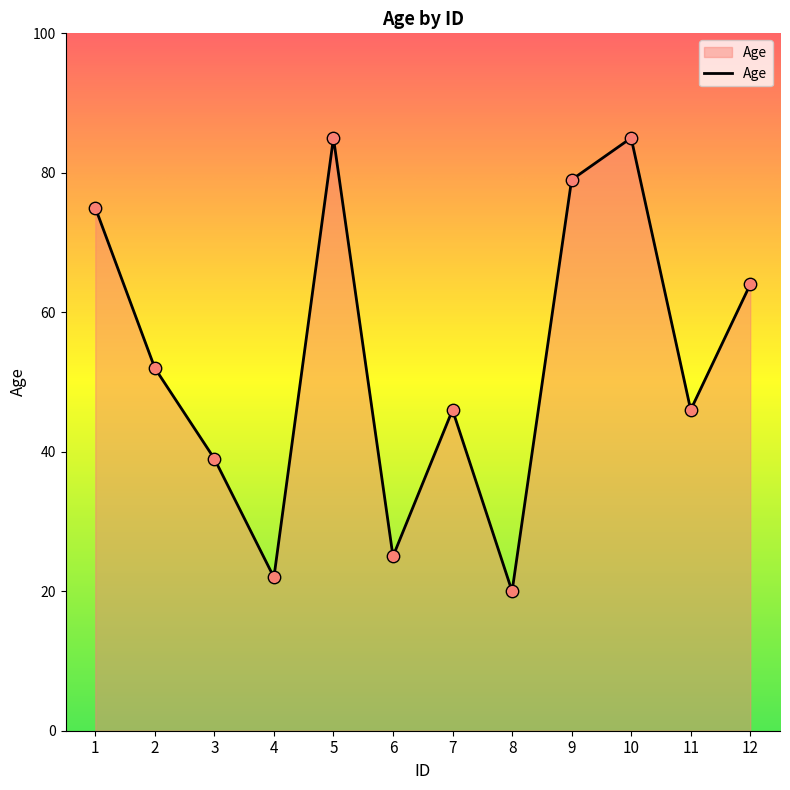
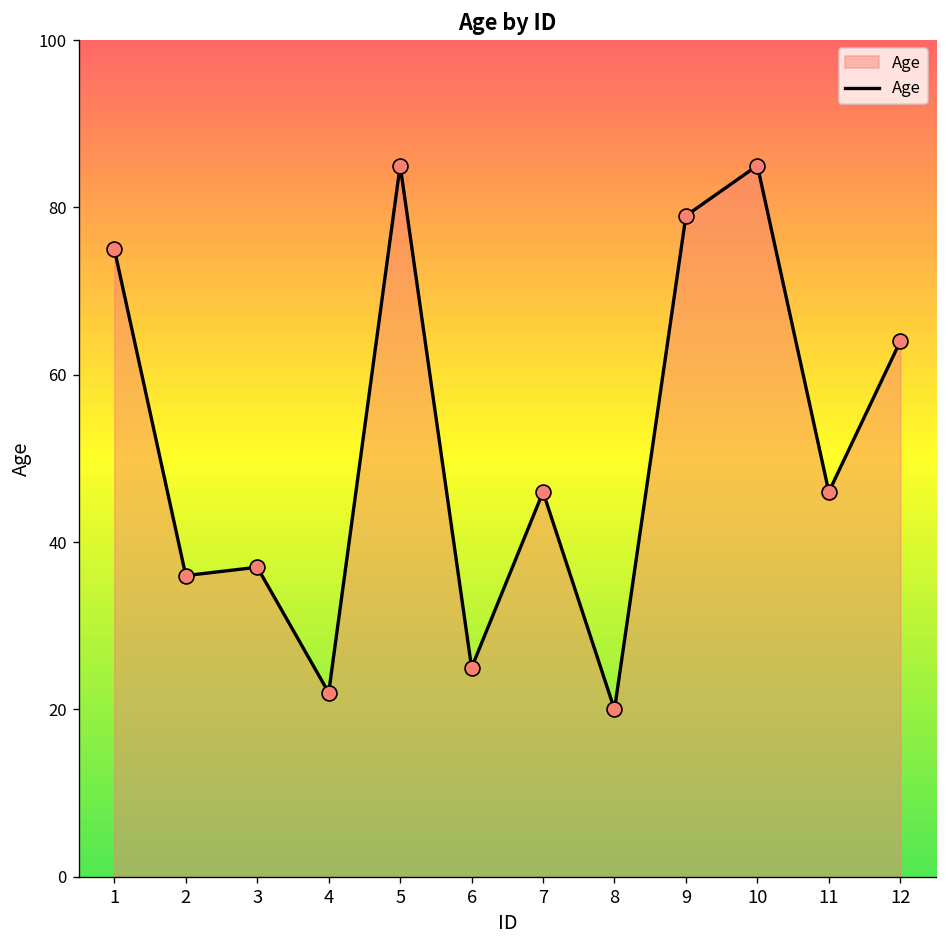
2: 52 -> 36
3: 39 -> 37
